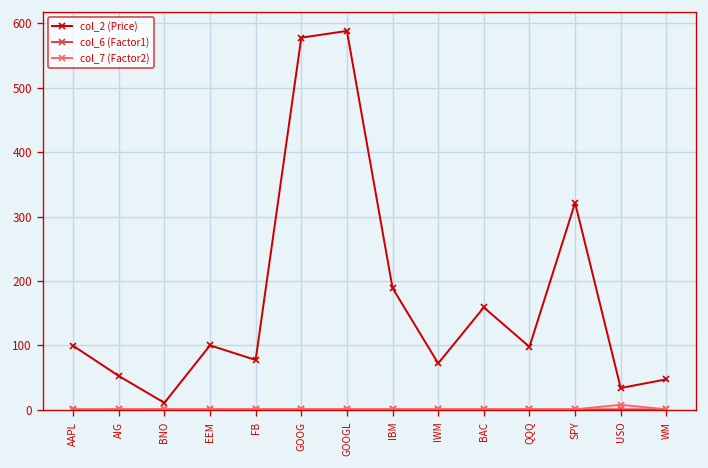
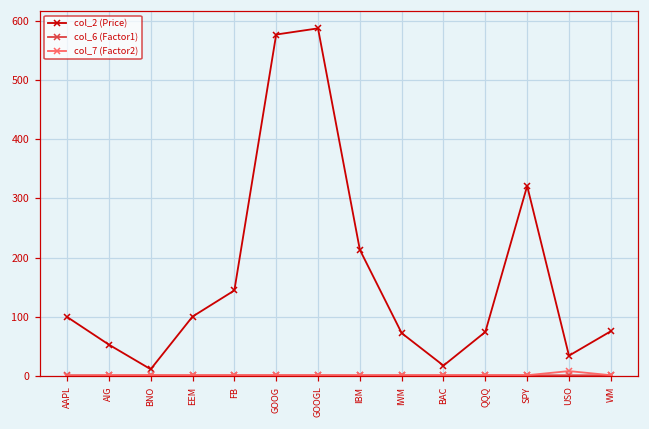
col_2 (Price), FB: 80 -> 140
col_2 (Price), IBM: 190 -> 210
col_2 (Price), BAC: 160 -> 20
col_2 (Price), QQQ: 100 -> 70
col_2 (Price), WM: 50 -> 80
